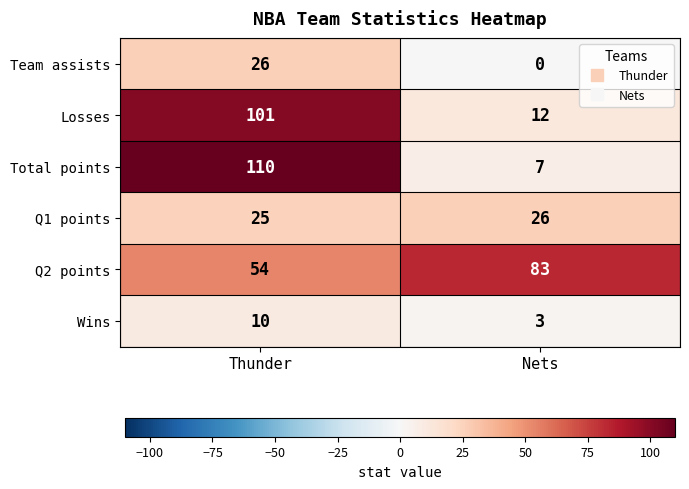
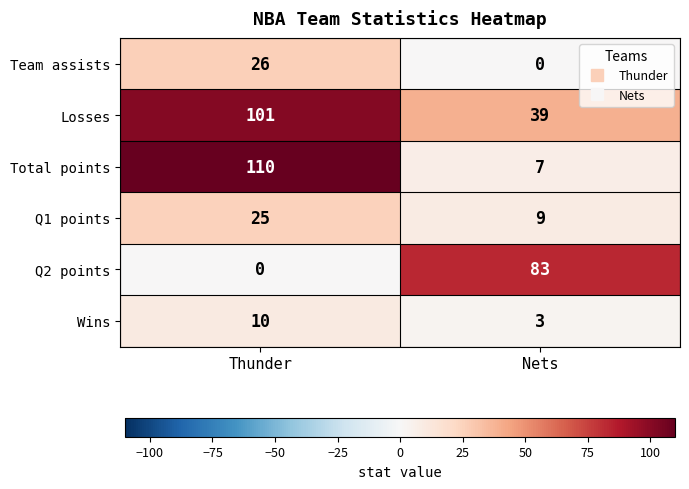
Losses, Nets: 12 -> 39
Q1 points, Nets: 26 -> 9
Q2 points, Thunder: 54 -> 0
